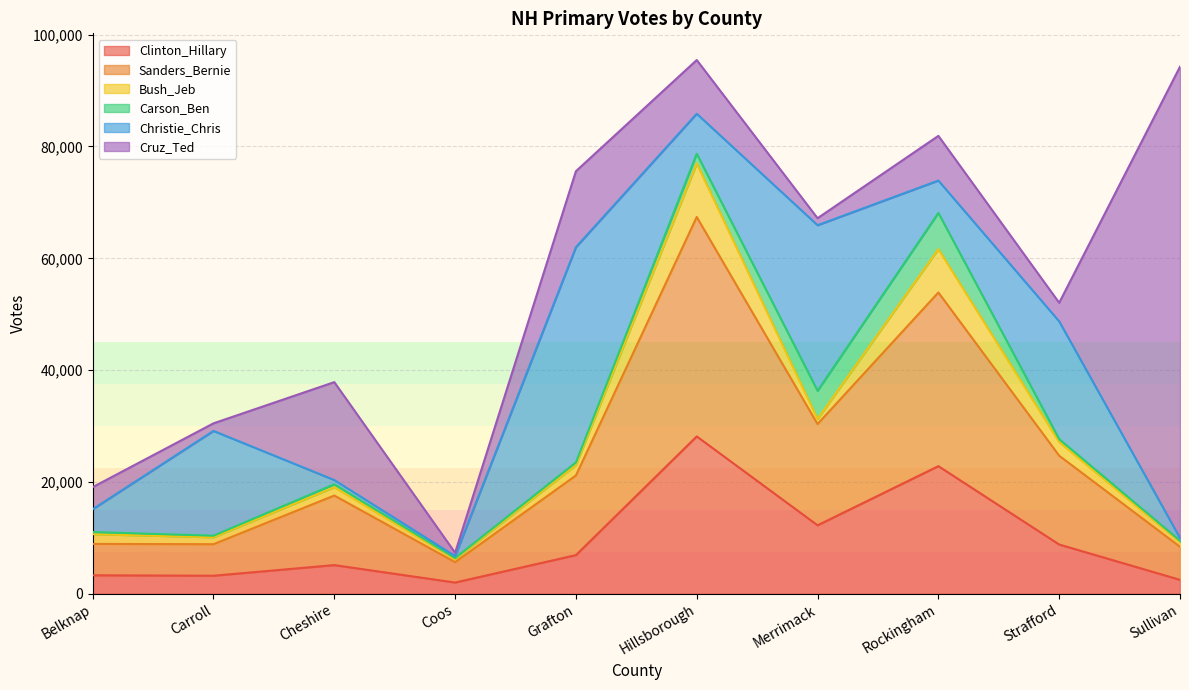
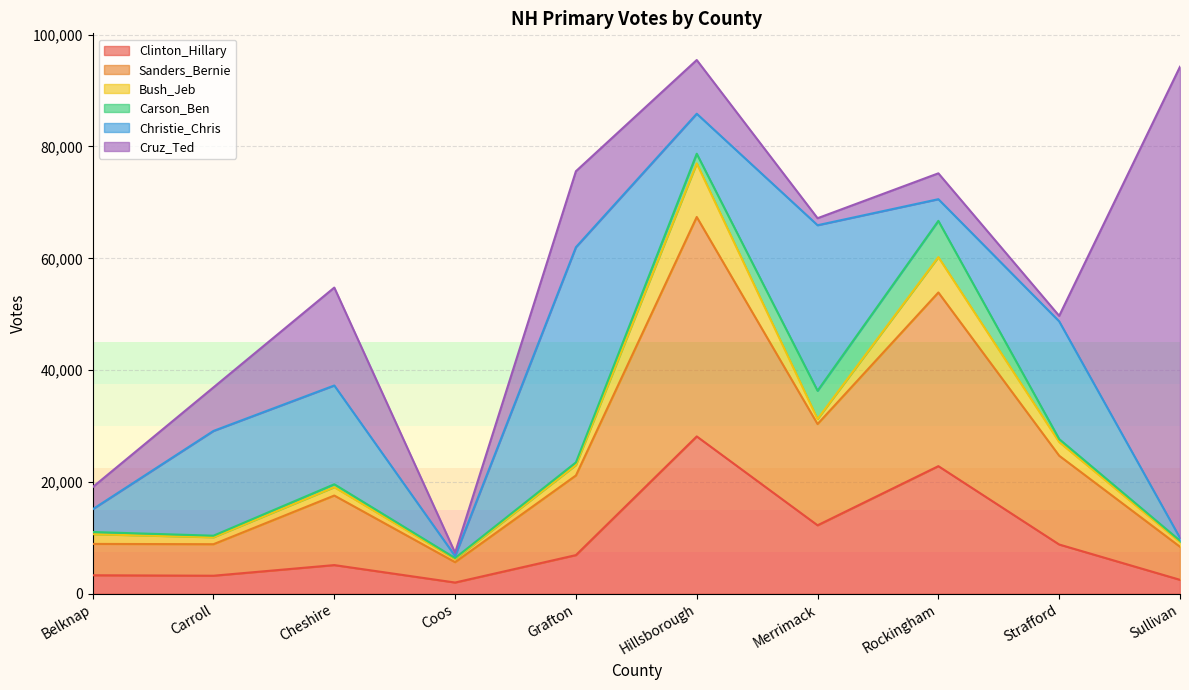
Cruz_Ted, Carroll: 1,000 -> 8,000
Christie_Chris, Cheshire: 1,000 -> 18,000
Bush_Jeb, Rockingham: 8,000 -> 6,000
Christie_Chris, Rockingham: 6,000 -> 4,000
Cruz_Ted, Rockingham: 8,000 -> 5,000
Cruz_Ted, Strafford: 3,000 -> 1,000
